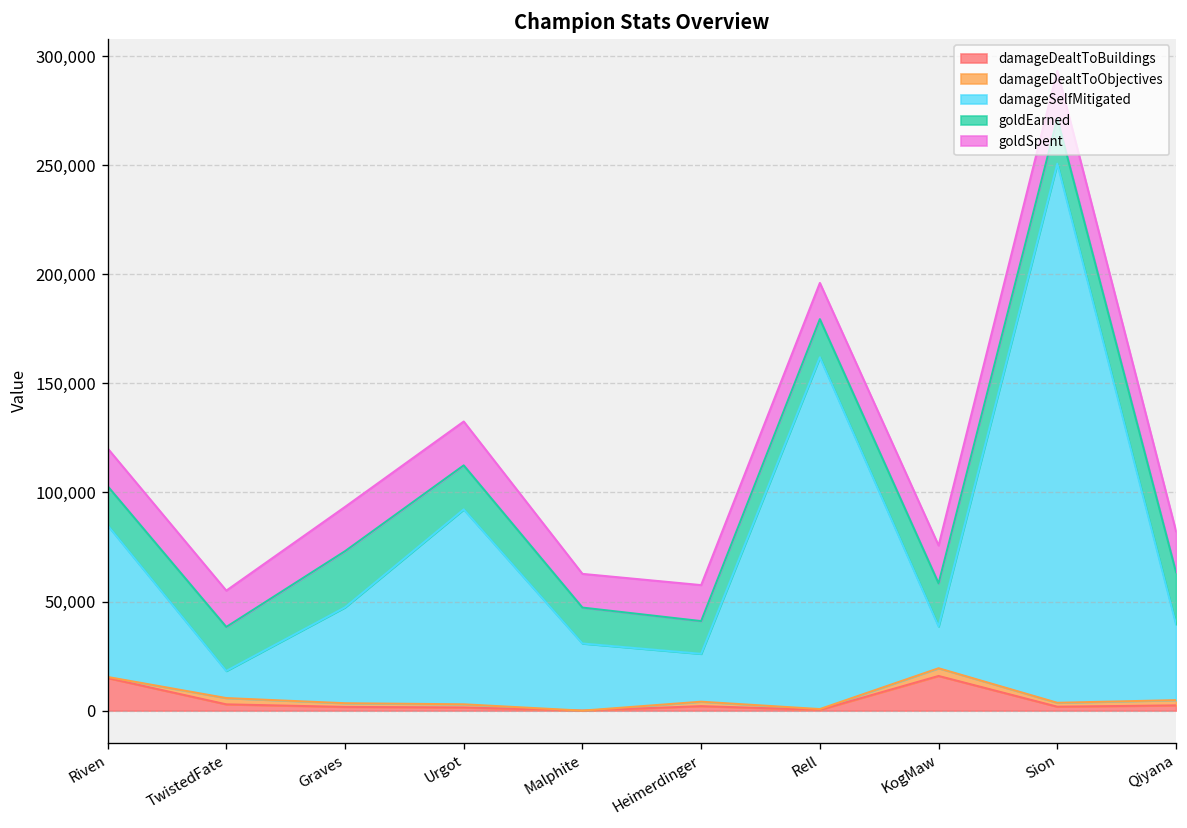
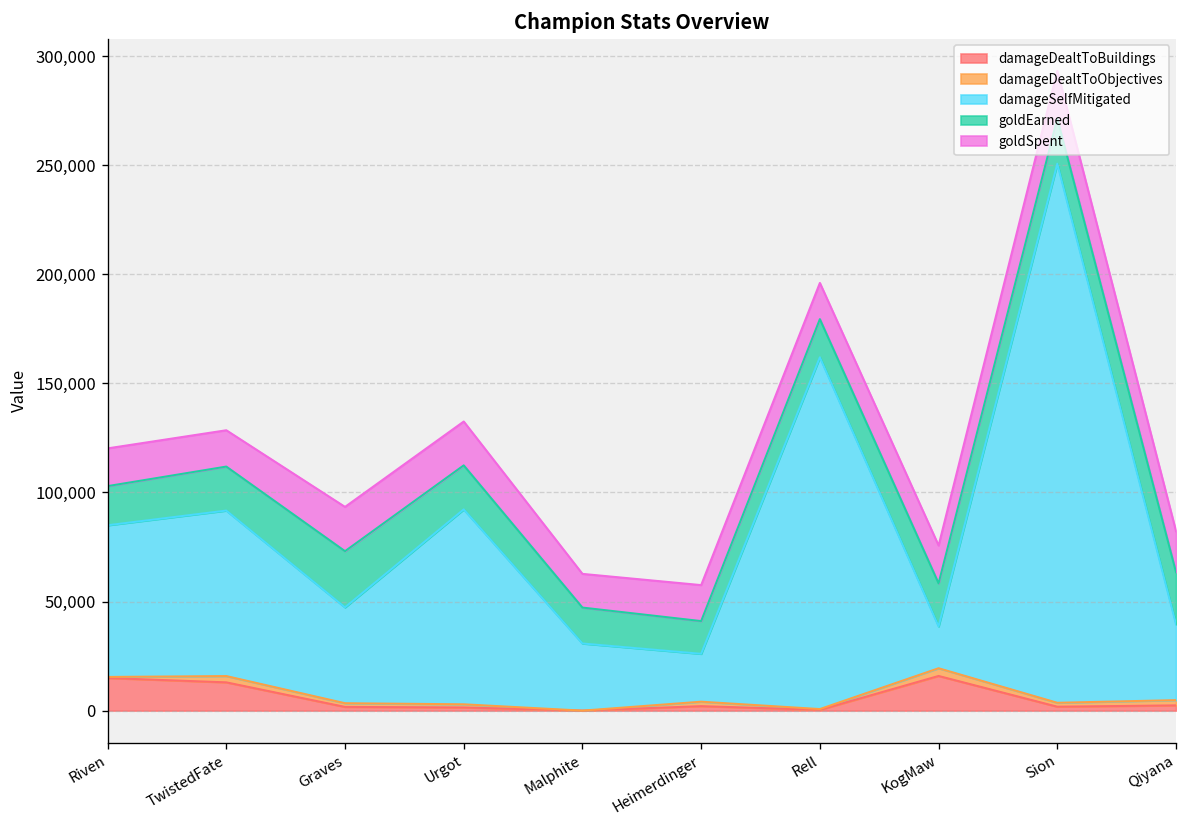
damageDealtToBuildings, TwistedFate: 3,000 -> 13,000
damageSelfMitigated, TwistedFate: 12,000 -> 76,000
